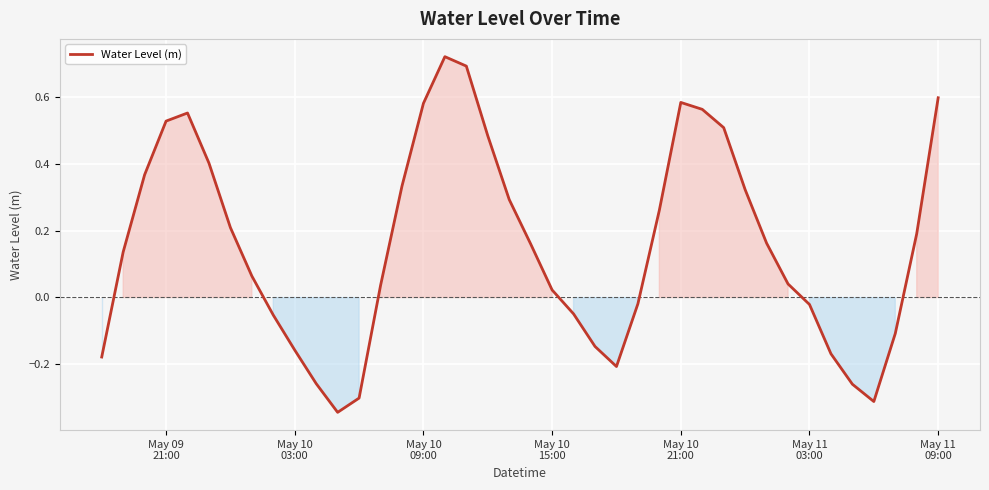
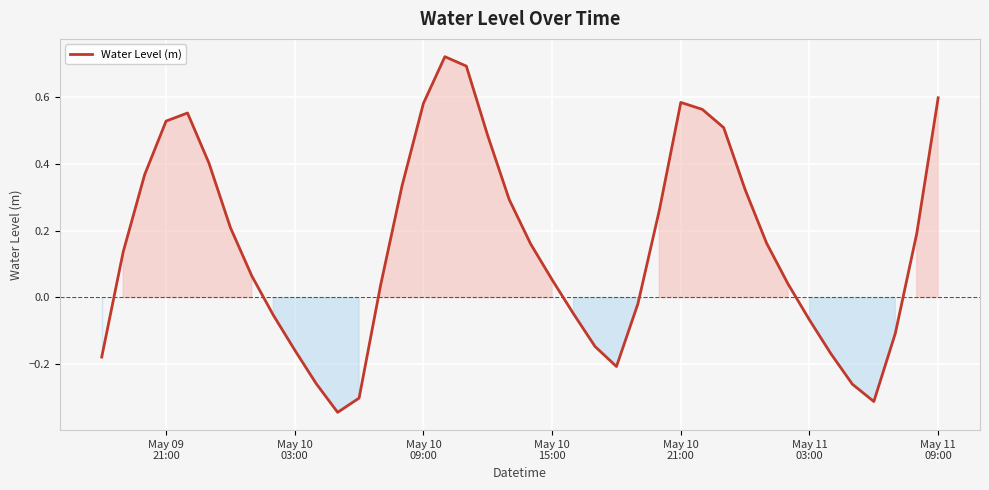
May 10 15:00: 0.02 -> 0.05
May 11 03:00: -0.02 -> -0.07
